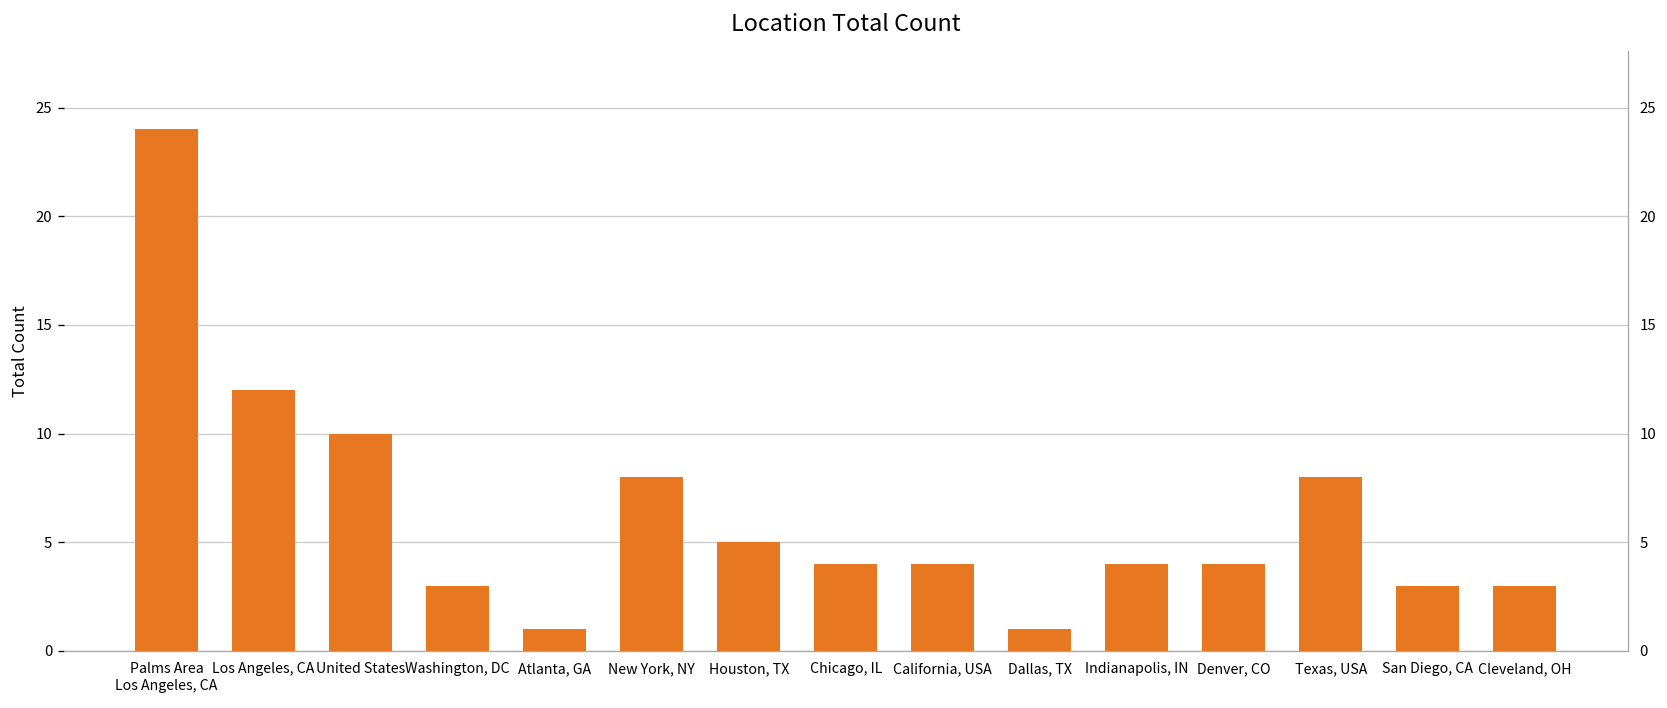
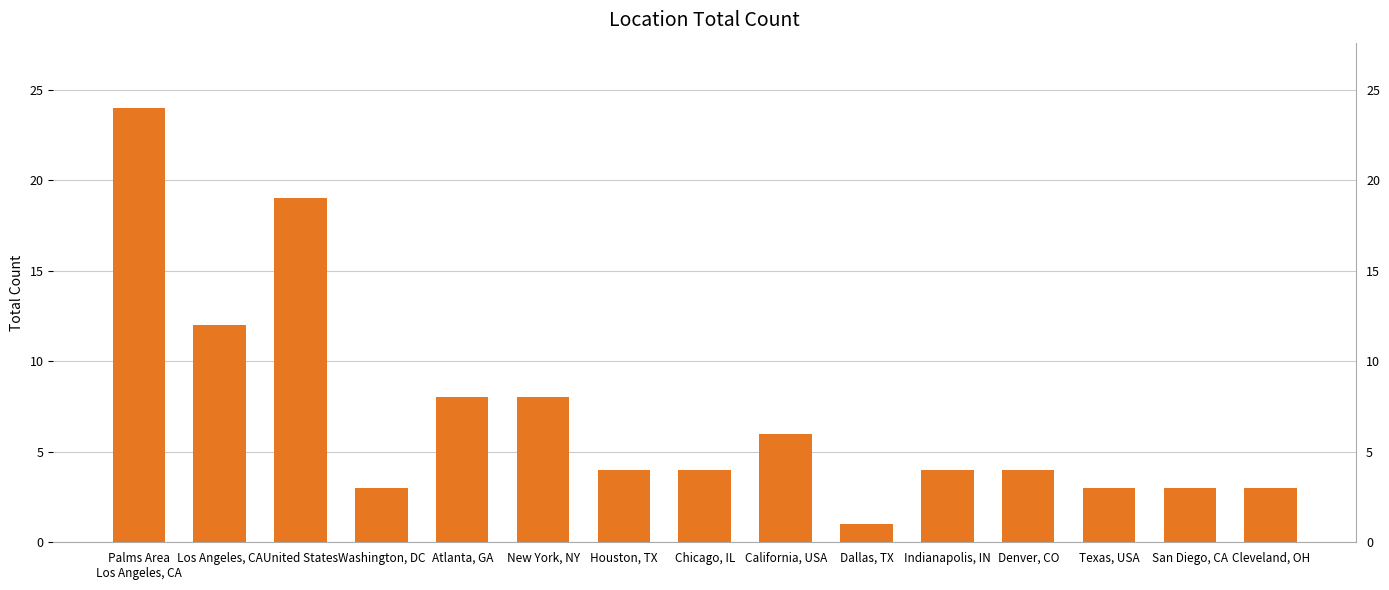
United States: 10 -> 19
Atlanta, GA: 1 -> 8
Houston, TX: 5 -> 4
California, USA: 4 -> 6
Texas, USA: 8 -> 3
